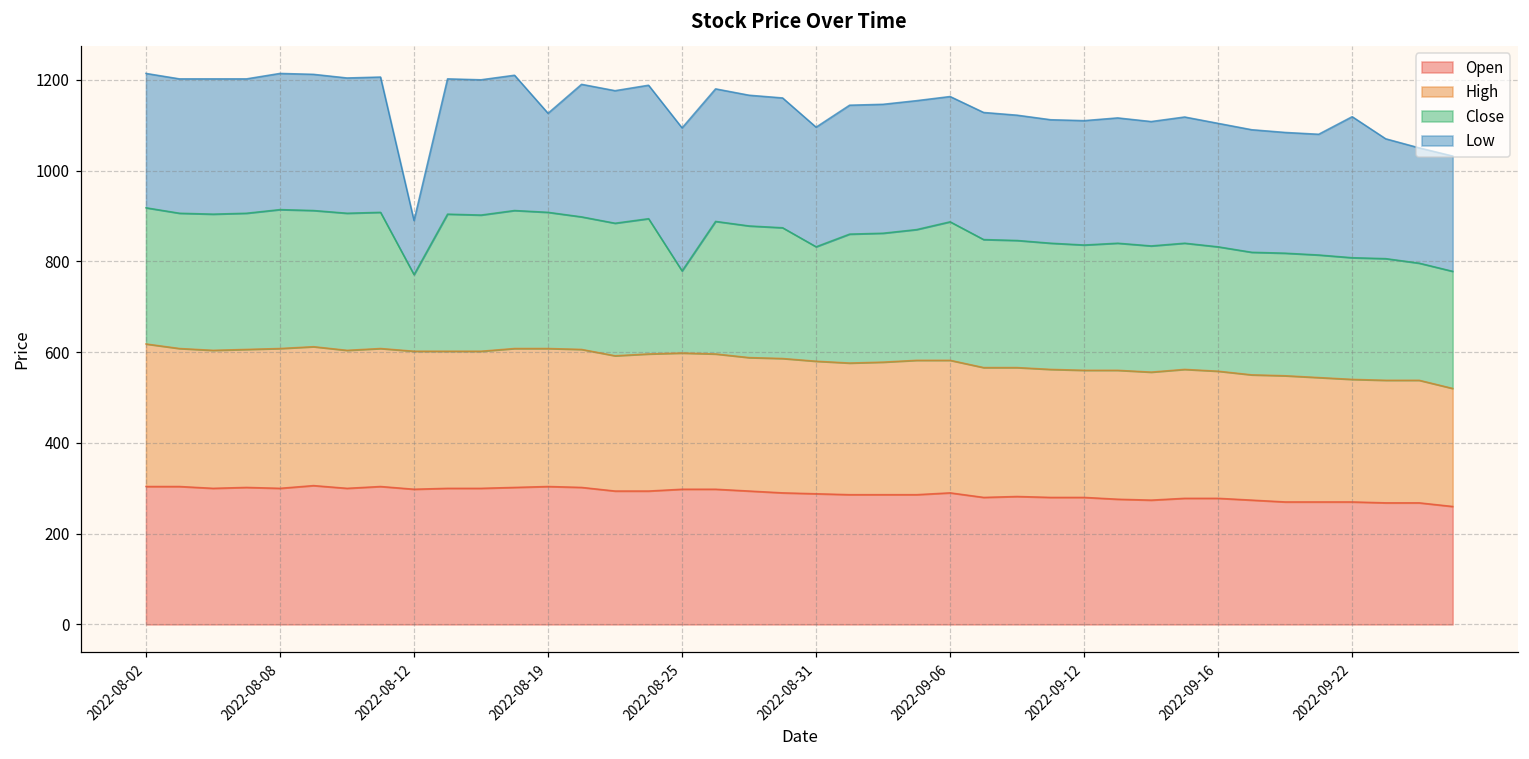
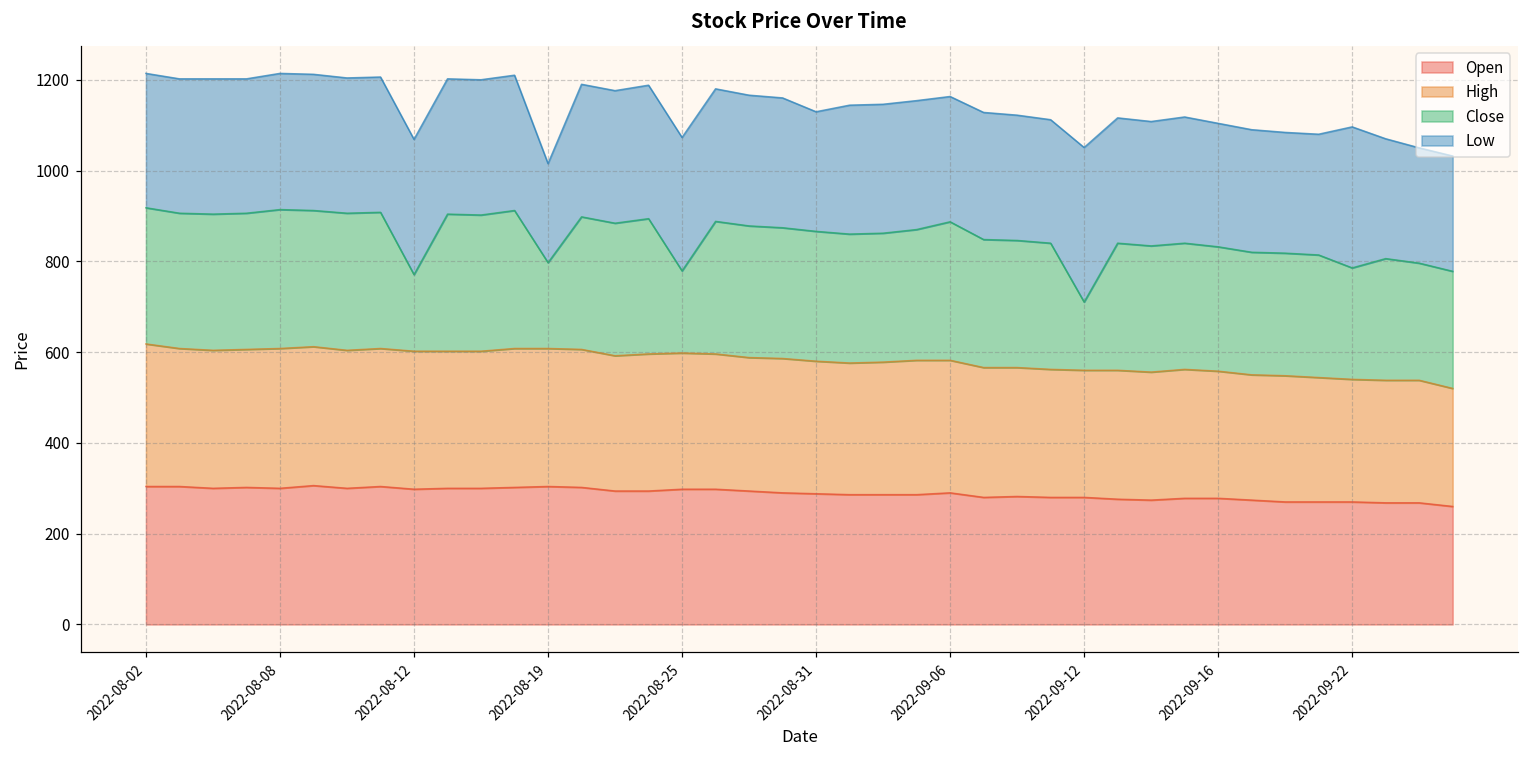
Low, 2022-08-12: 120 -> 300
Close, 2022-08-19: 300 -> 190
Low, 2022-08-25: 320 -> 290
Close, 2022-08-31: 250 -> 290
Close, 2022-09-12: 280 -> 150
Low, 2022-09-12: 270 -> 340
Close, 2022-09-22: 270 -> 250
